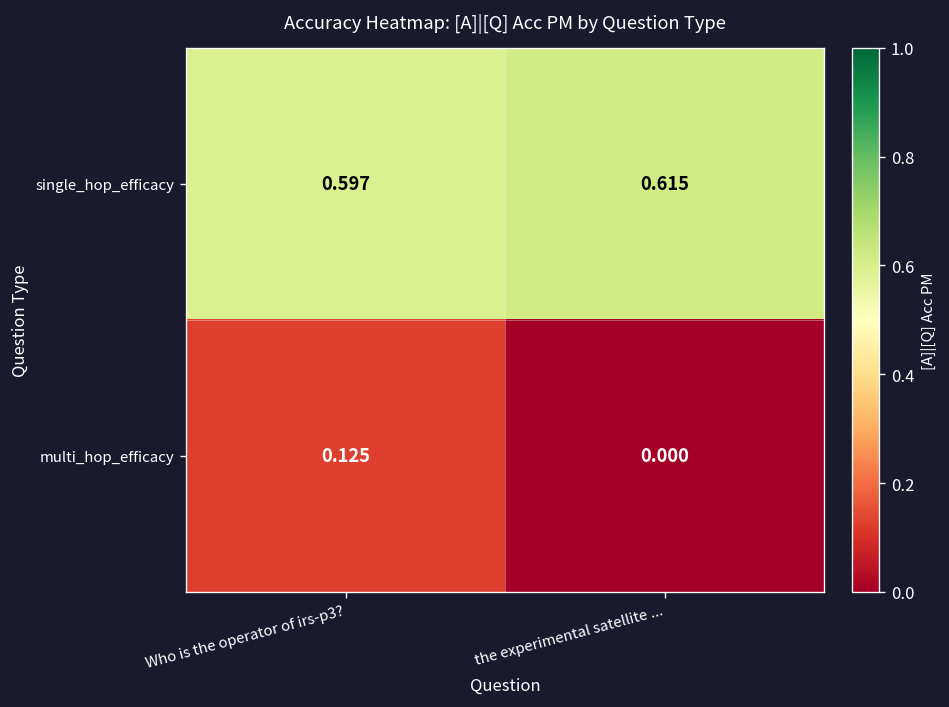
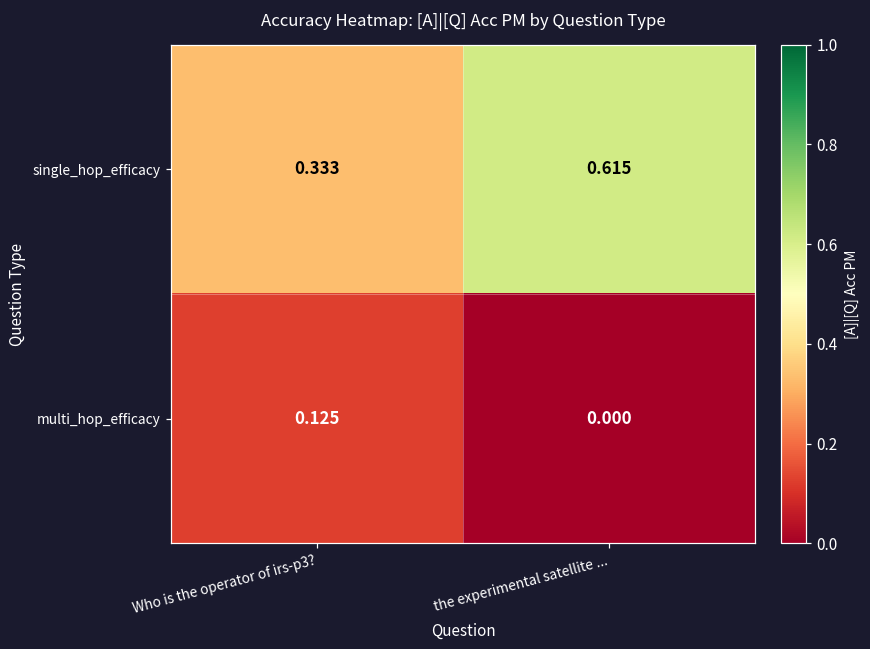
single_hop_efficacy, Who is the operator of irs-p3?: 0.597 -> 0.333
